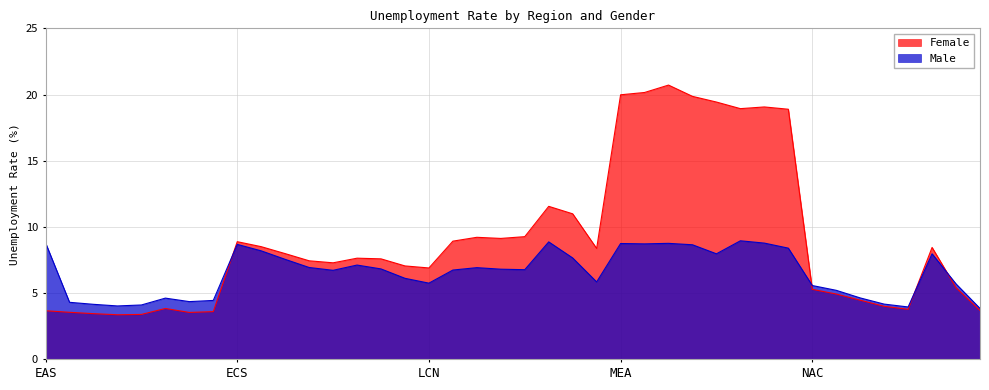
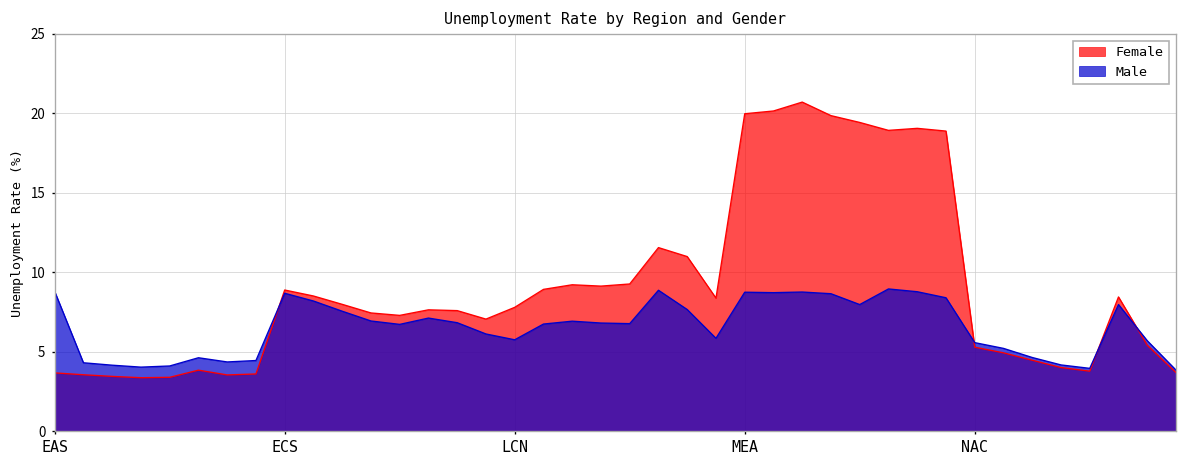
Female, LCN: 6.9 -> 7.8
